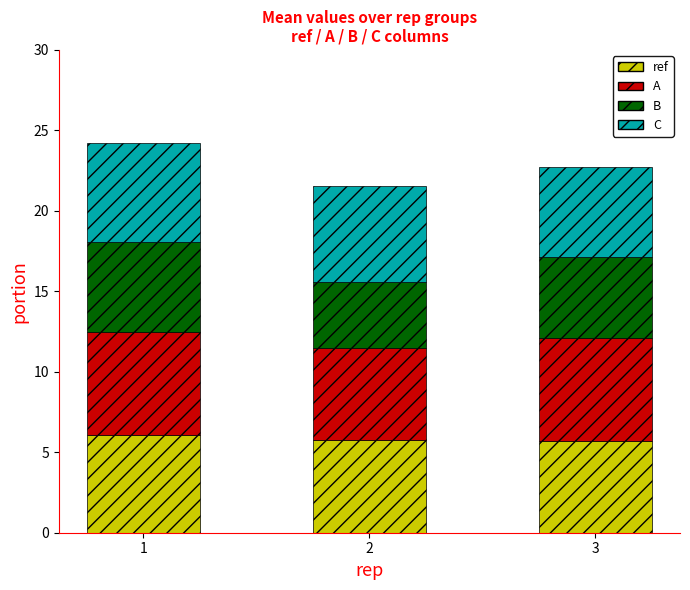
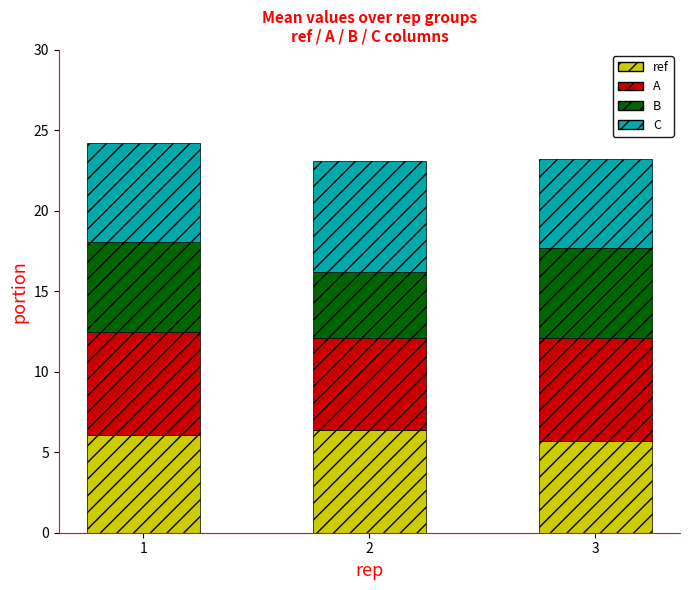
ref, 2: 5.8 -> 6.4
C, 2: 6.0 -> 6.9
B, 3: 5.1 -> 5.6
